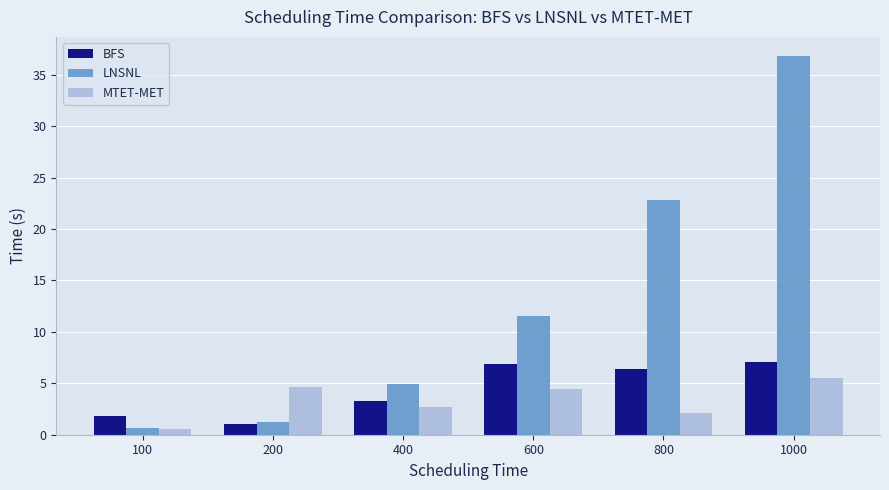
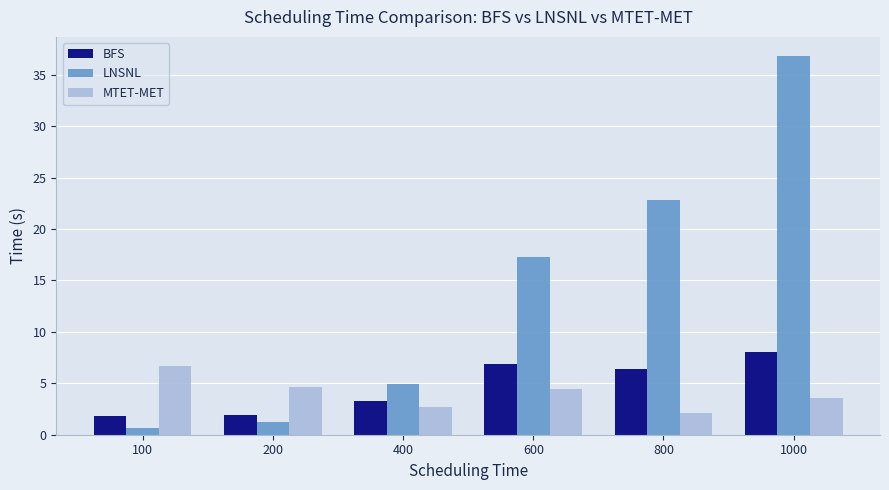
MTET-MET, 100: 0.6 -> 6.7
BFS, 200: 1.1 -> 1.9
LNSNL, 600: 11.6 -> 17.3
BFS, 1000: 7.1 -> 8.1
MTET-MET, 1000: 5.5 -> 3.6
